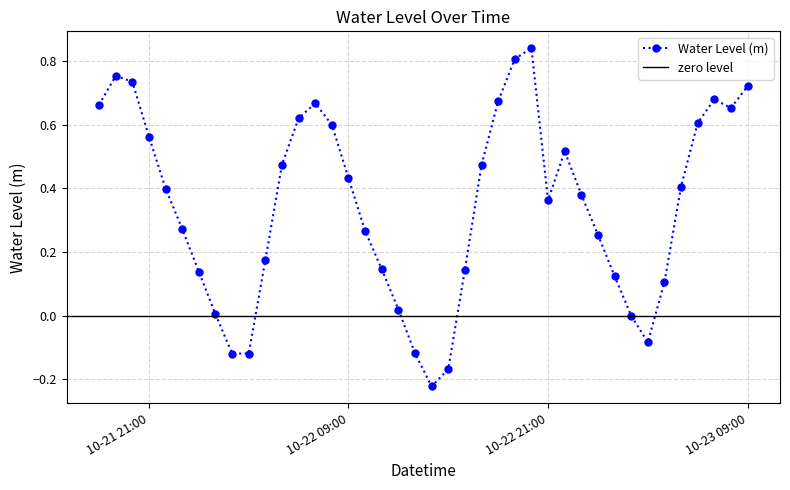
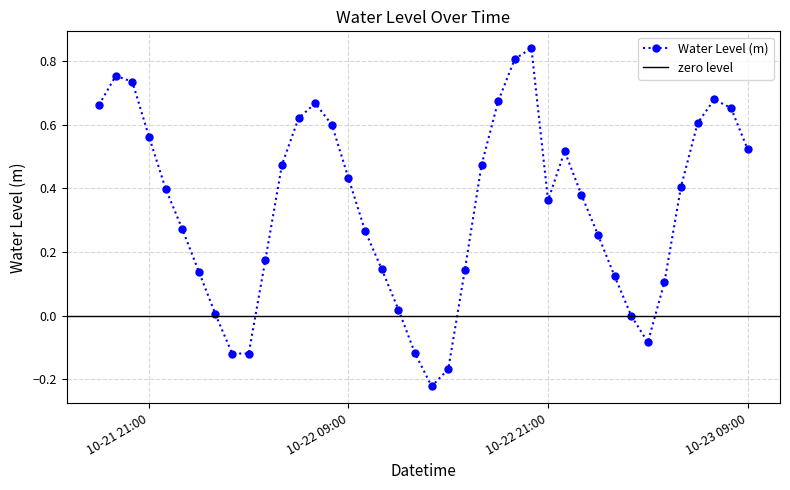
10-23 09:00: 0.72 -> 0.52
